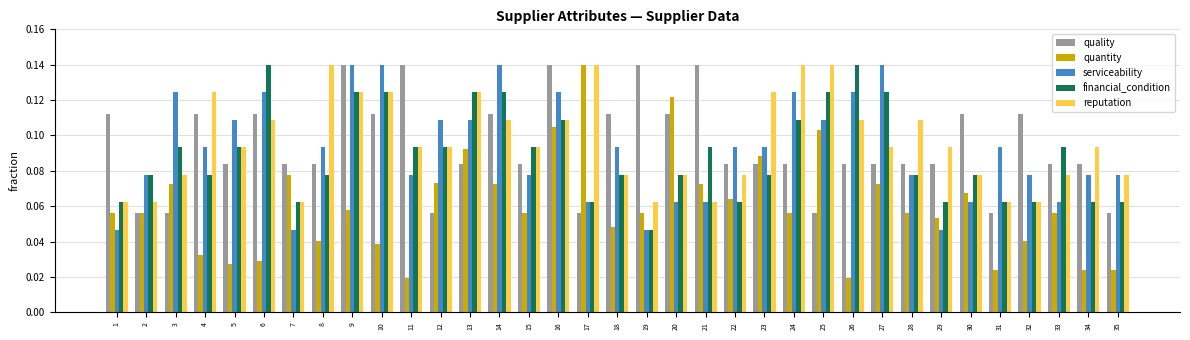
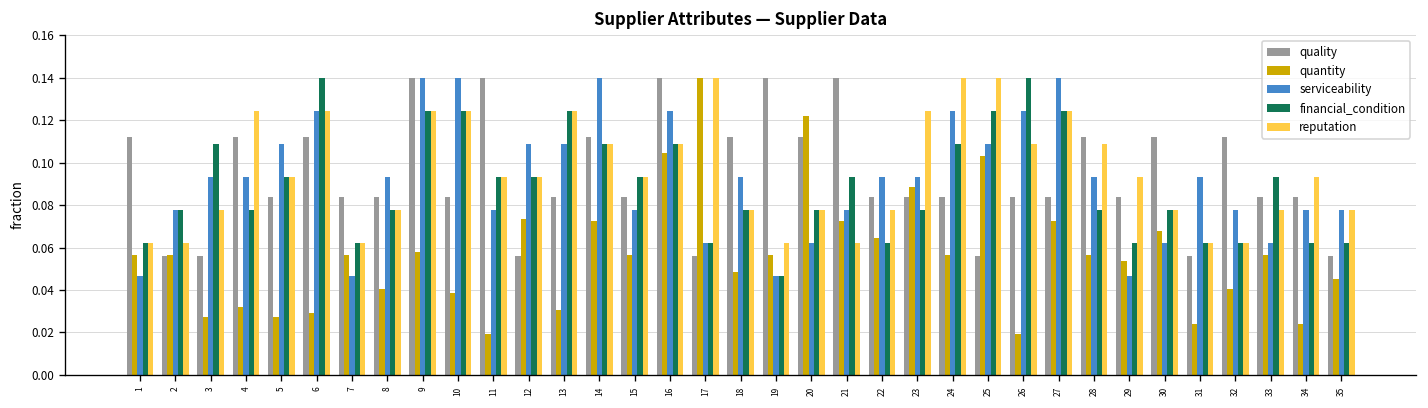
quantity, 3: 0.072 -> 0.027
serviceability, 3: 0.124 -> 0.093
financial_condition, 3: 0.093 -> 0.109
reputation, 6: 0.109 -> 0.124
quantity, 7: 0.077 -> 0.056
reputation, 8: 0.140 -> 0.078
quality, 10: 0.112 -> 0.084
quantity, 13: 0.092 -> 0.031
financial_condition, 14: 0.124 -> 0.109
serviceability, 21: 0.062 -> 0.078
reputation, 27: 0.093 -> 0.124
quality, 28: 0.084 -> 0.112
serviceability, 28: 0.078 -> 0.093
quantity, 35: 0.024 -> 0.045
